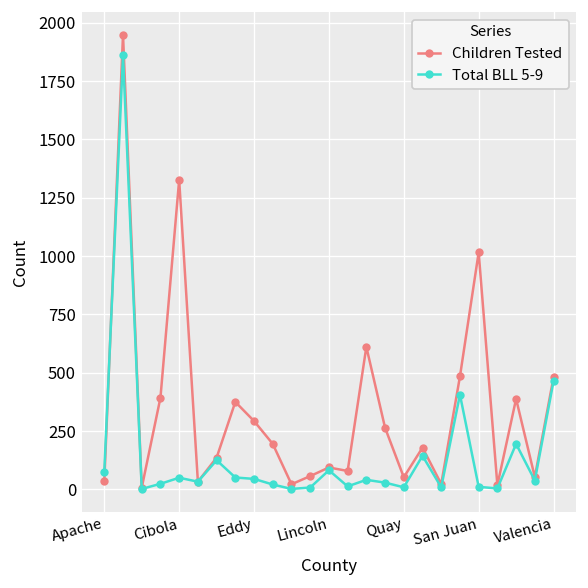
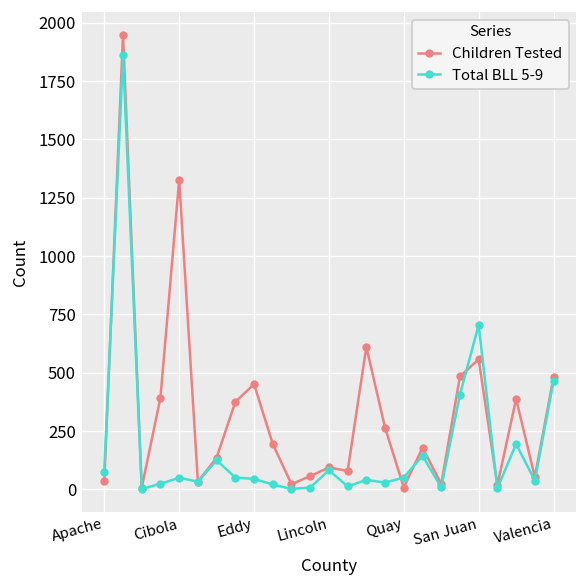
Children Tested, Eddy: 290 -> 450
Children Tested, Quay: 50 -> 10
Total BLL 5-9, Quay: 10 -> 50
Children Tested, San Juan: 1020 -> 560
Total BLL 5-9, San Juan: 10 -> 710
